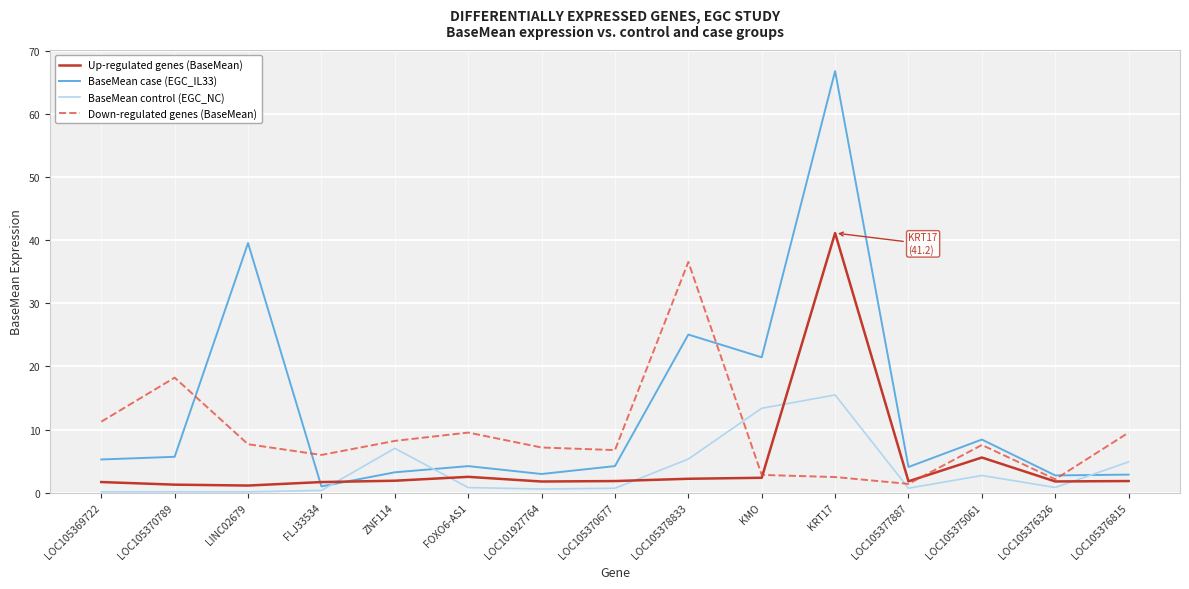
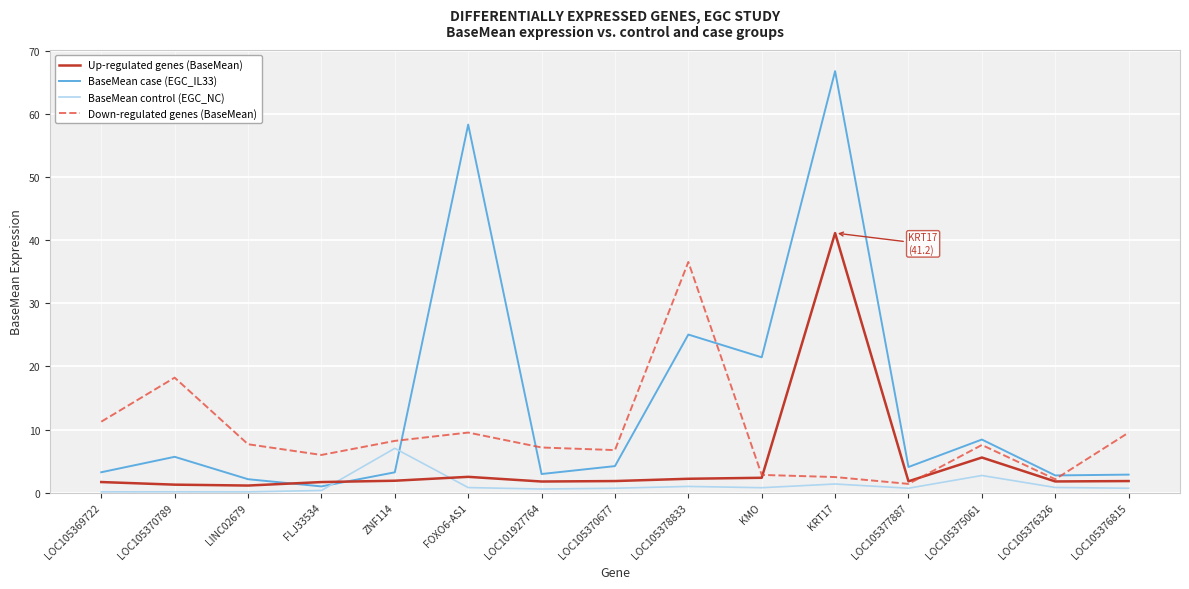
BaseMean case (EGC_IL33), LOC105369722: 5 -> 3
BaseMean case (EGC_IL33), LINC02679: 40 -> 2
BaseMean case (EGC_IL33), FOXO6-AS1: 4 -> 58
BaseMean control (EGC_NC), LOC105378833: 5 -> 1
BaseMean control (EGC_NC), KMO: 13 -> 1
BaseMean control (EGC_NC), KRT17: 15 -> 1
BaseMean control (EGC_NC), LOC105376815: 5 -> 1
